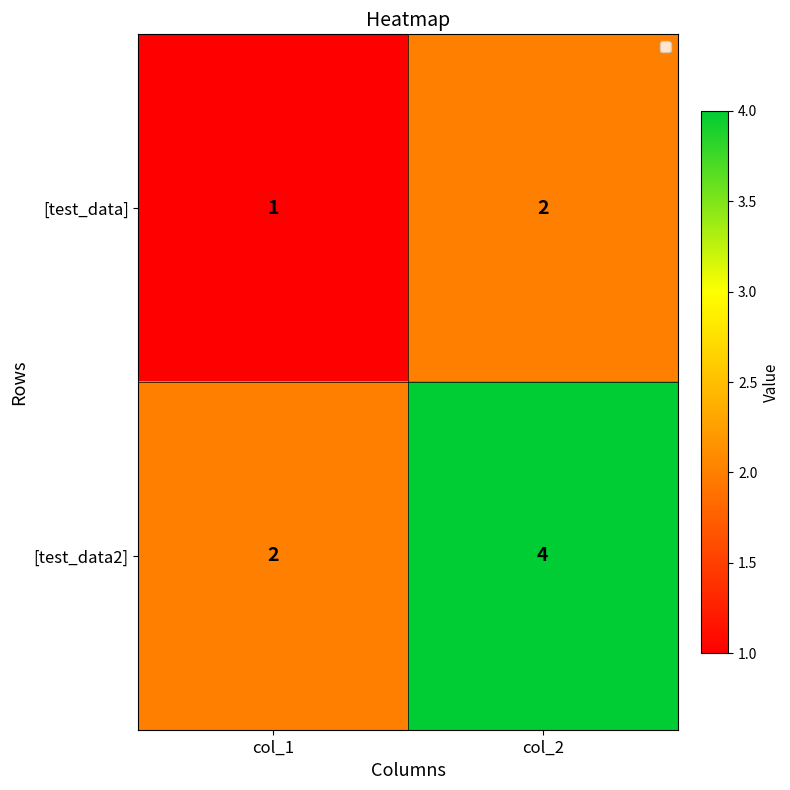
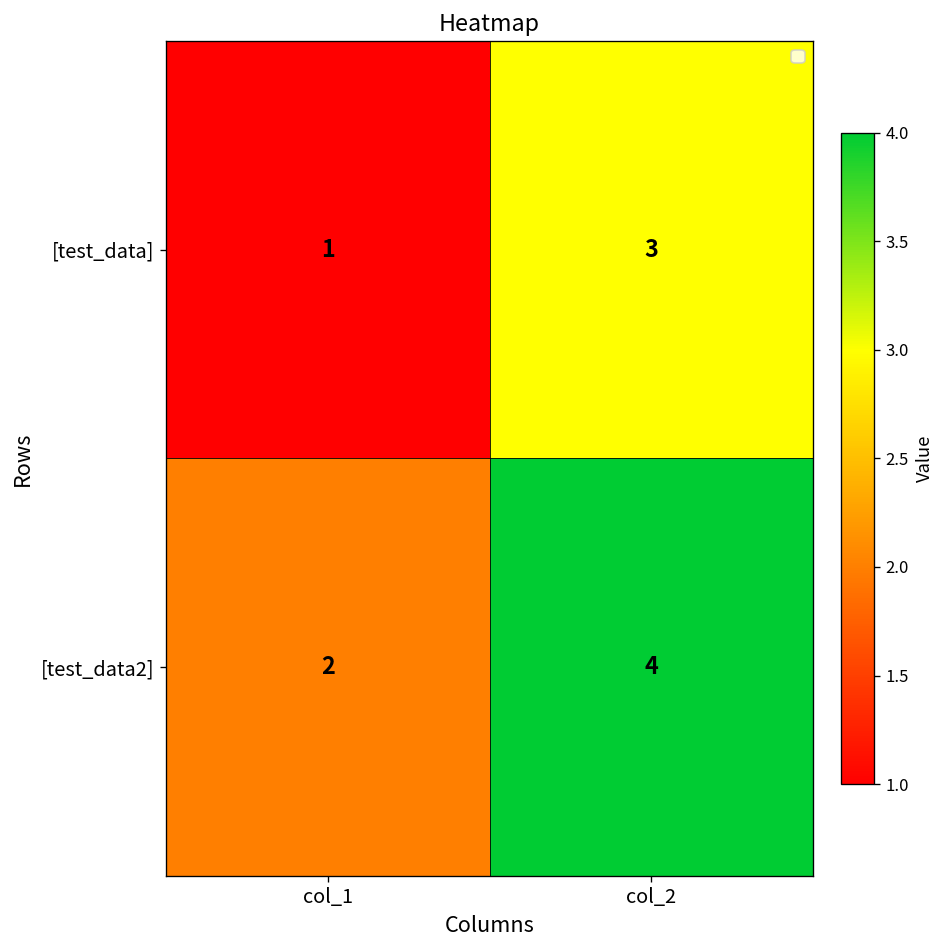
[test_data], col_2: 2 -> 3
